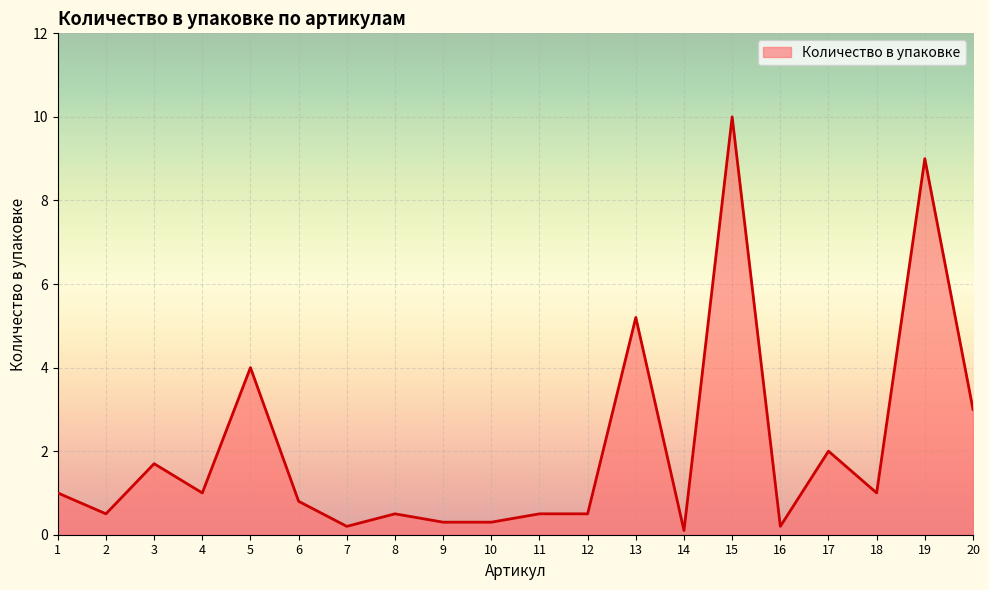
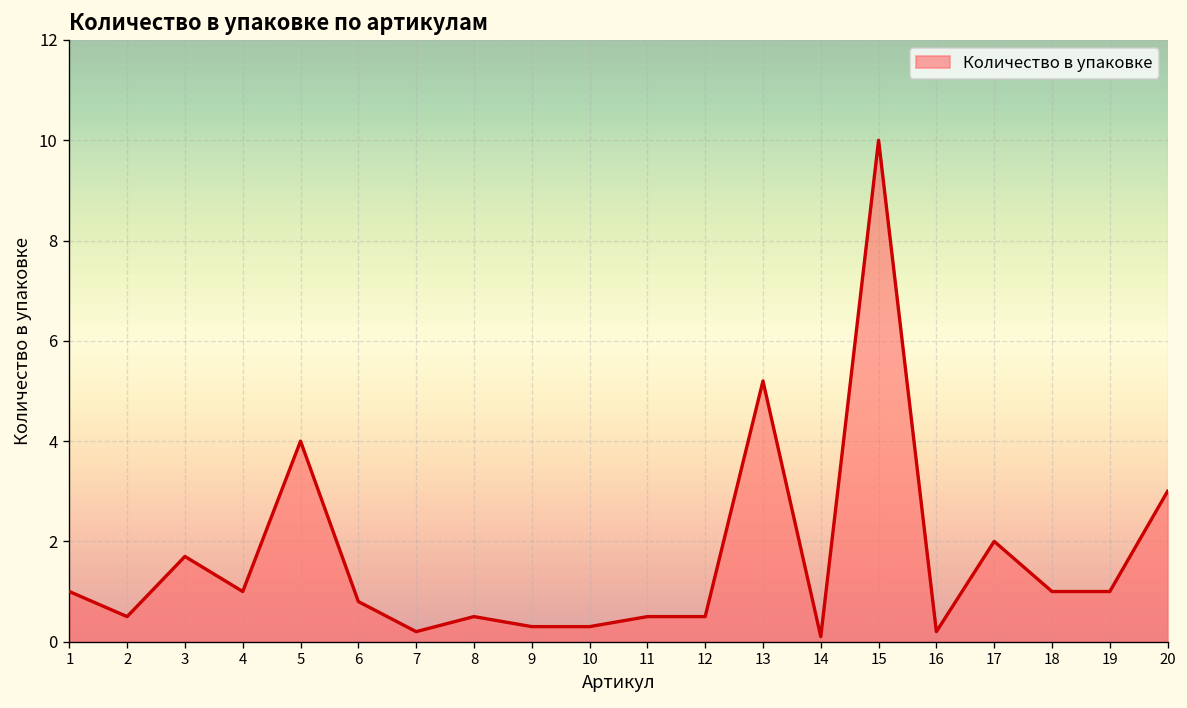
19: 9 -> 1
